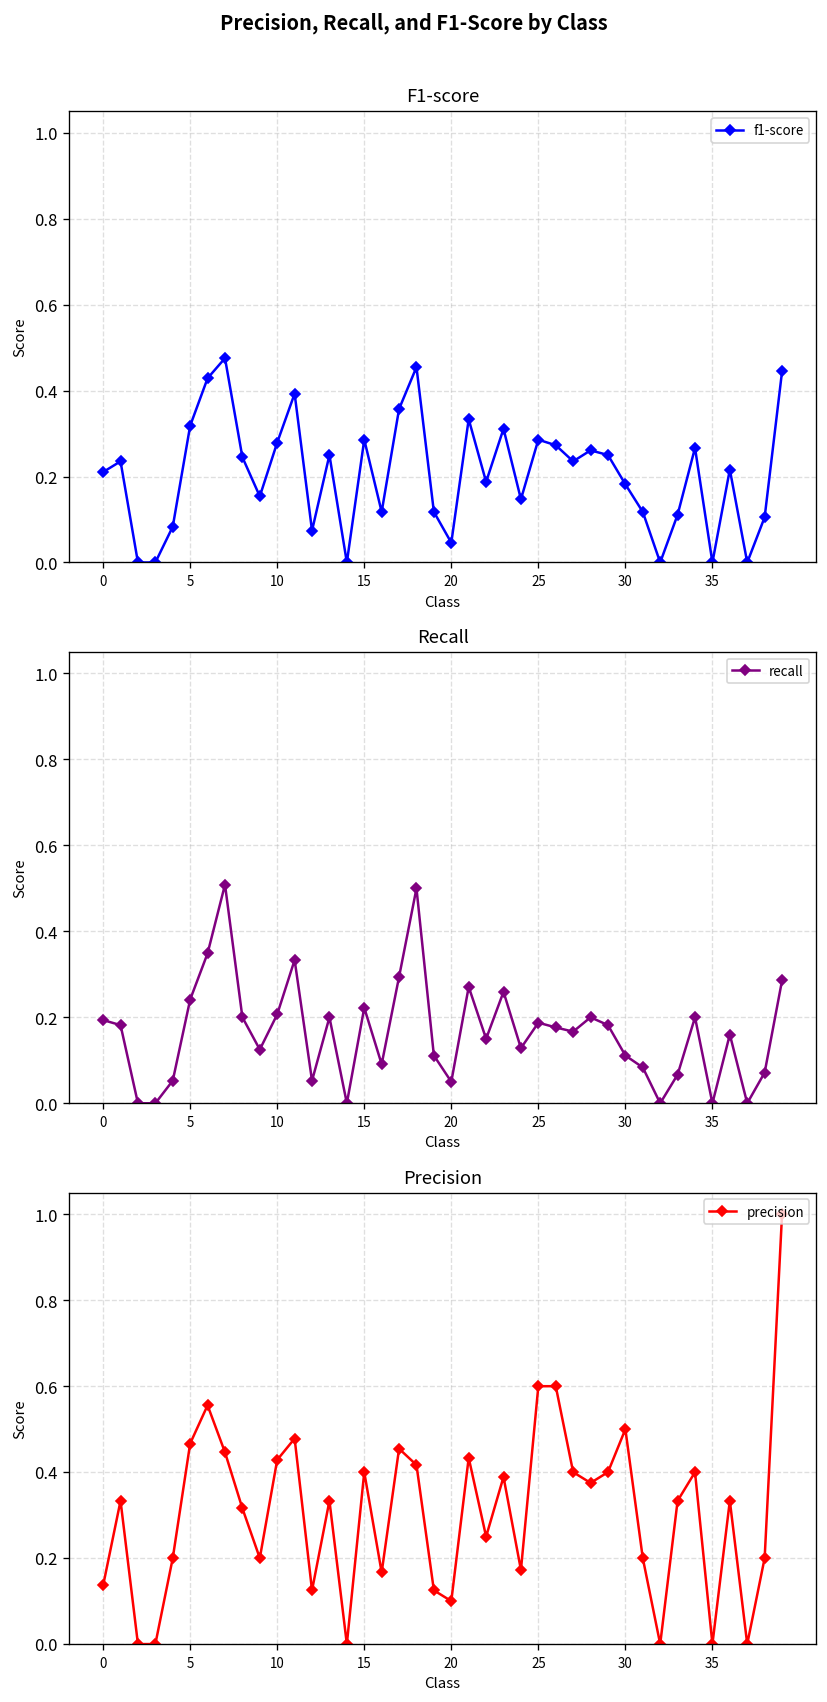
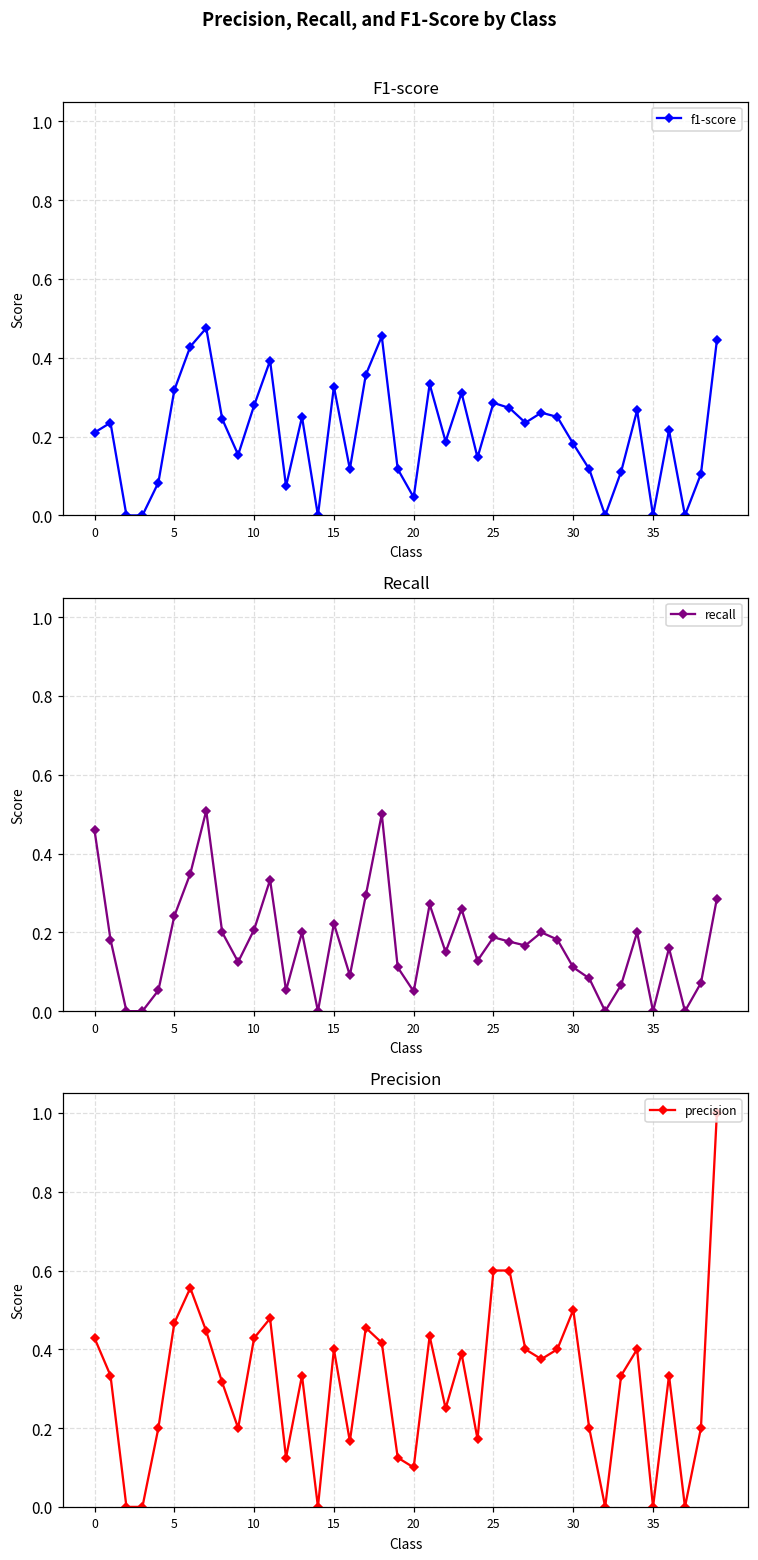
F1-score, 15: 0.29 -> 0.33
Recall, 0: 0.19 -> 0.46
Precision, 0: 0.14 -> 0.43
